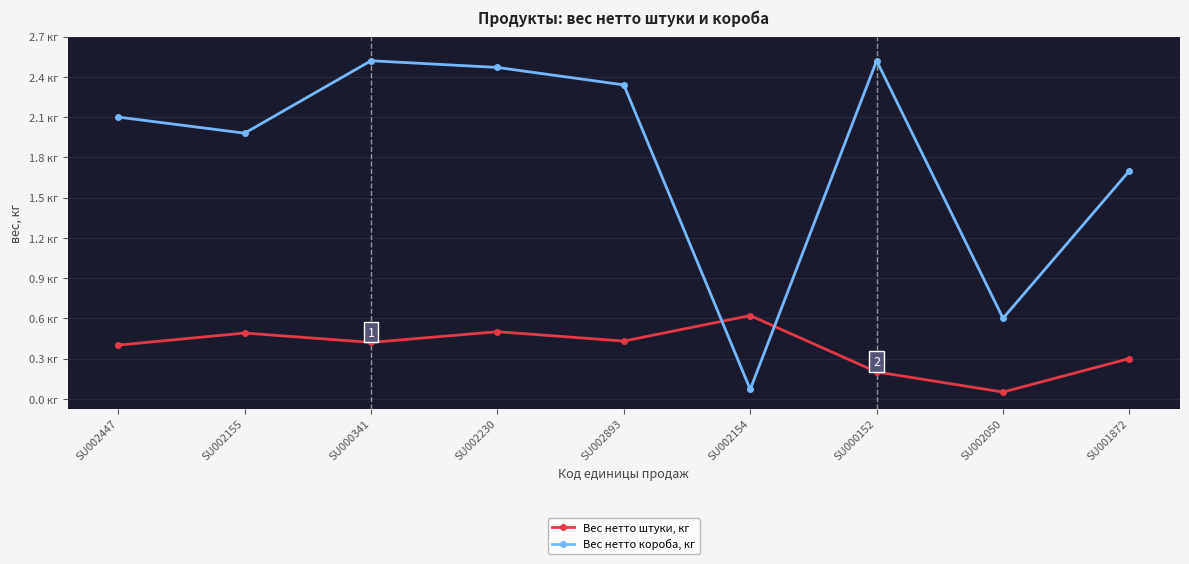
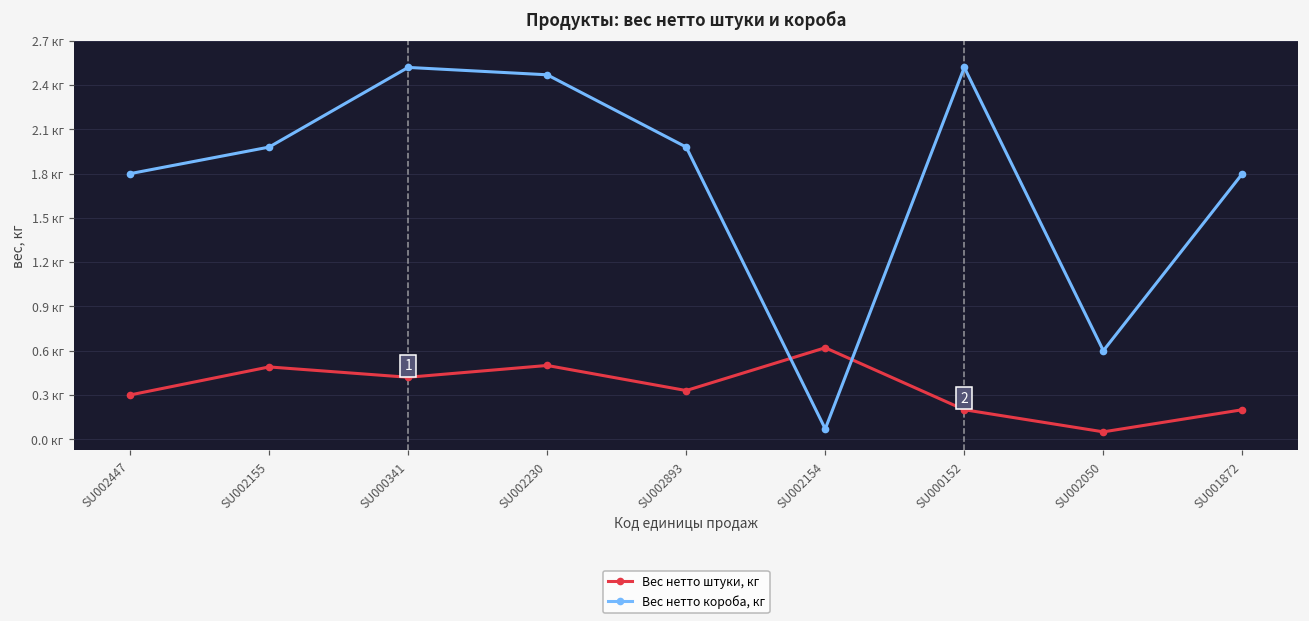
Вес нетто штуки, кг, SU002447: 0.4 кг -> 0.3 кг
Вес нетто короба, кг, SU002447: 2.1 кг -> 1.8 кг
Вес нетто штуки, кг, SU002893: 0.43 кг -> 0.33 кг
Вес нетто короба, кг, SU002893: 2.34 кг -> 1.98 кг
Вес нетто штуки, кг, SU001872: 0.3 кг -> 0.2 кг
Вес нетто короба, кг, SU001872: 1.7 кг -> 1.8 кг
